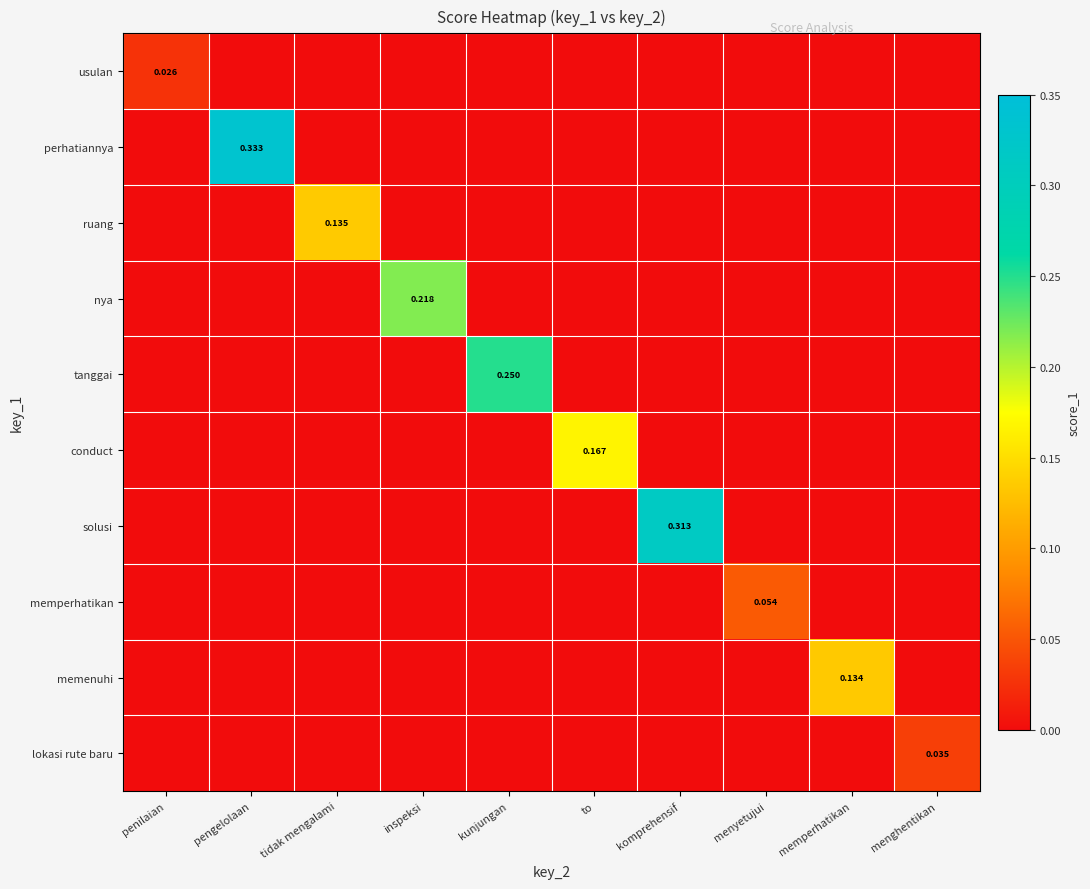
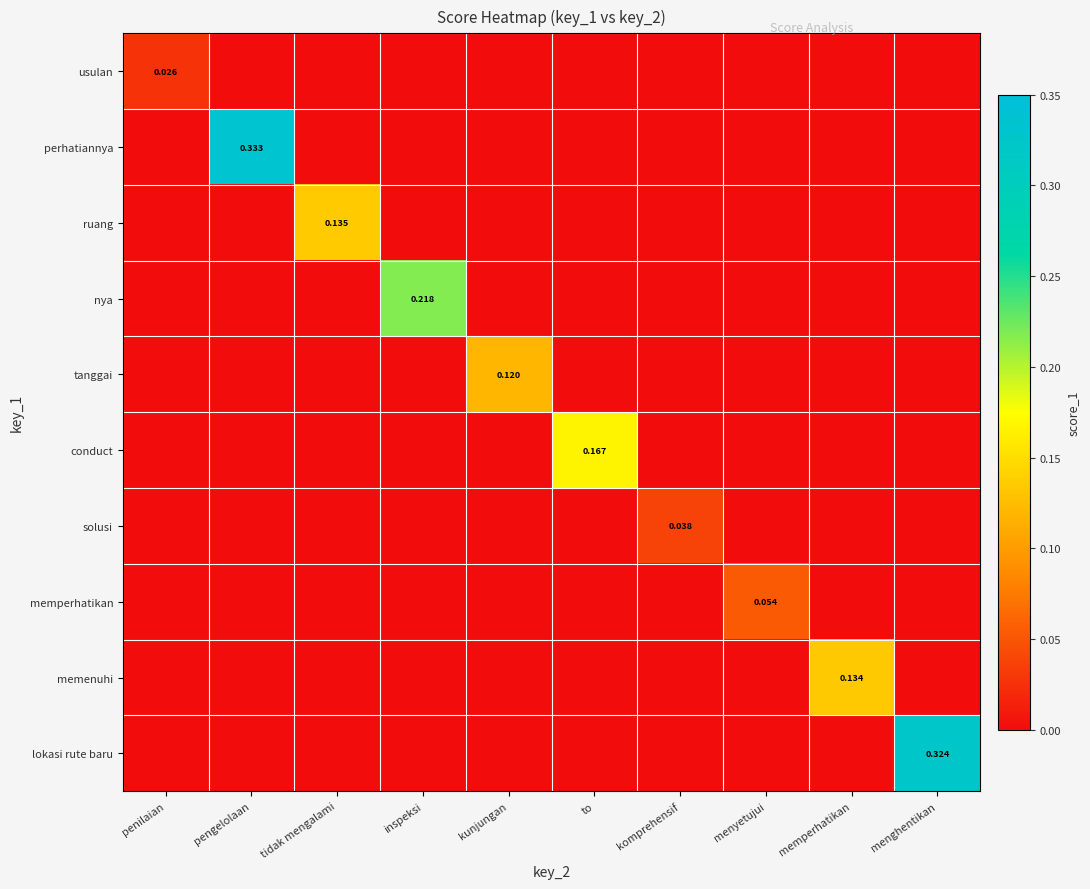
tanggai, kunjungan: 0.250 -> 0.120
solusi, komprehensif: 0.313 -> 0.038
lokasi rute baru, menghentikan: 0.035 -> 0.324
